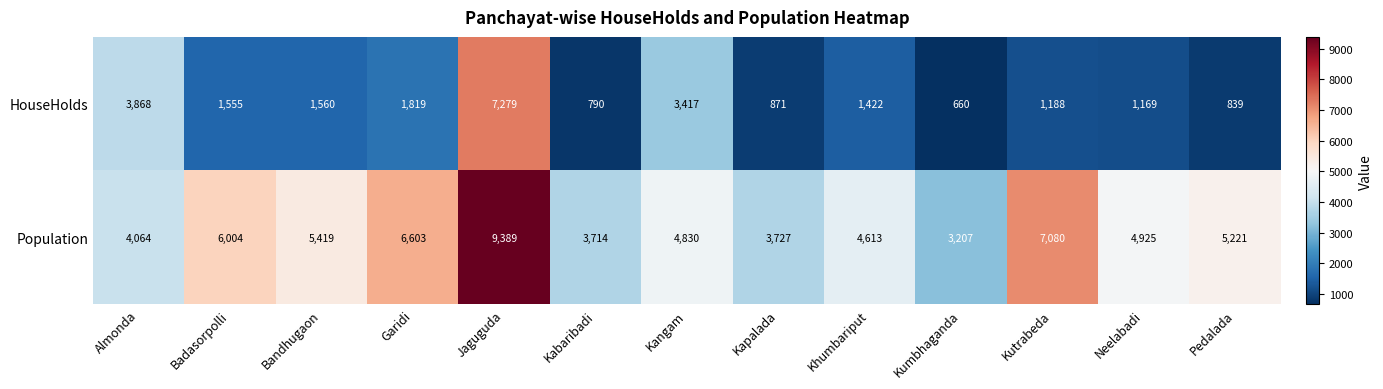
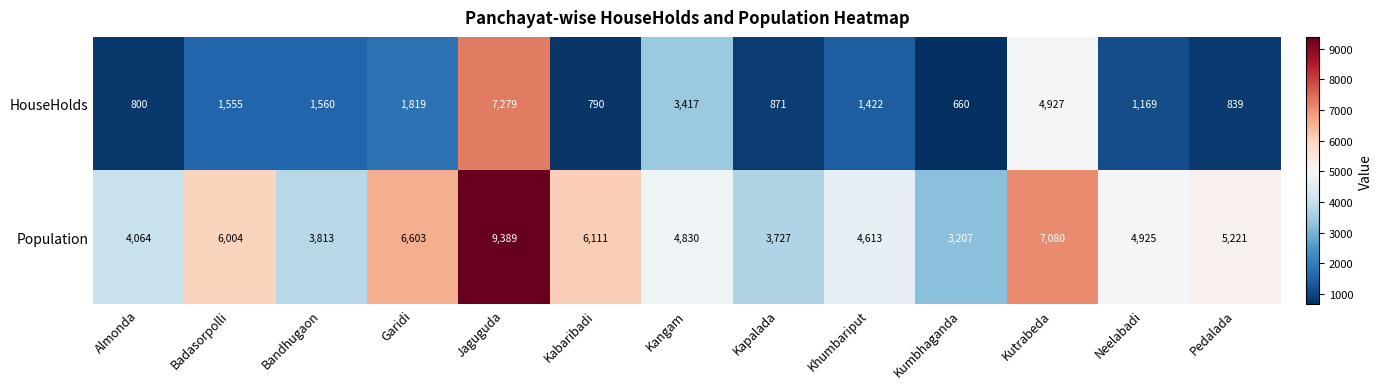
HouseHolds, Almonda: 3,868 -> 800
HouseHolds, Kutrabeda: 1,188 -> 4,927
Population, Bandhugaon: 5,419 -> 3,813
Population, Kabaribadi: 3,714 -> 6,111
